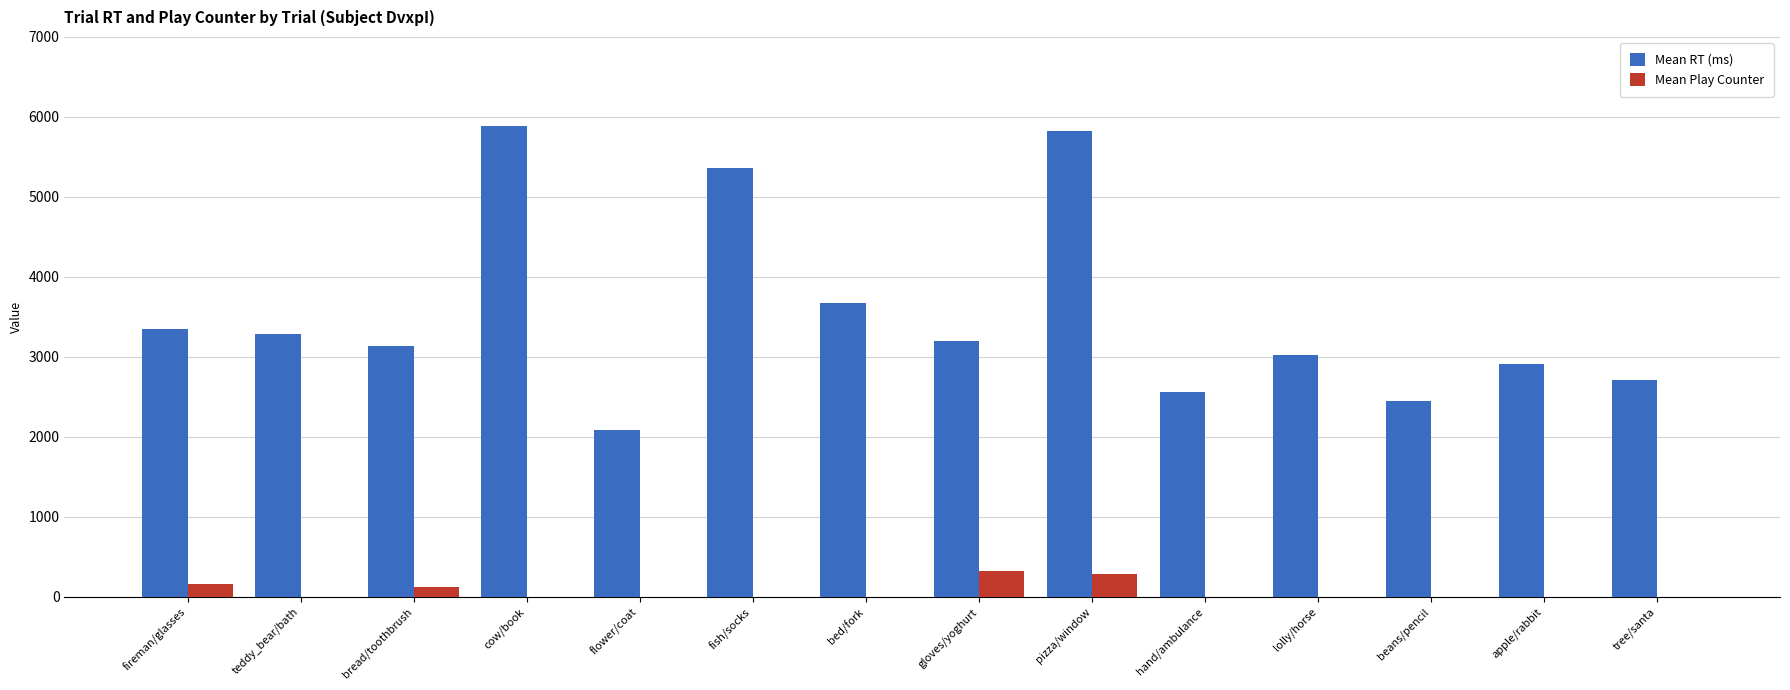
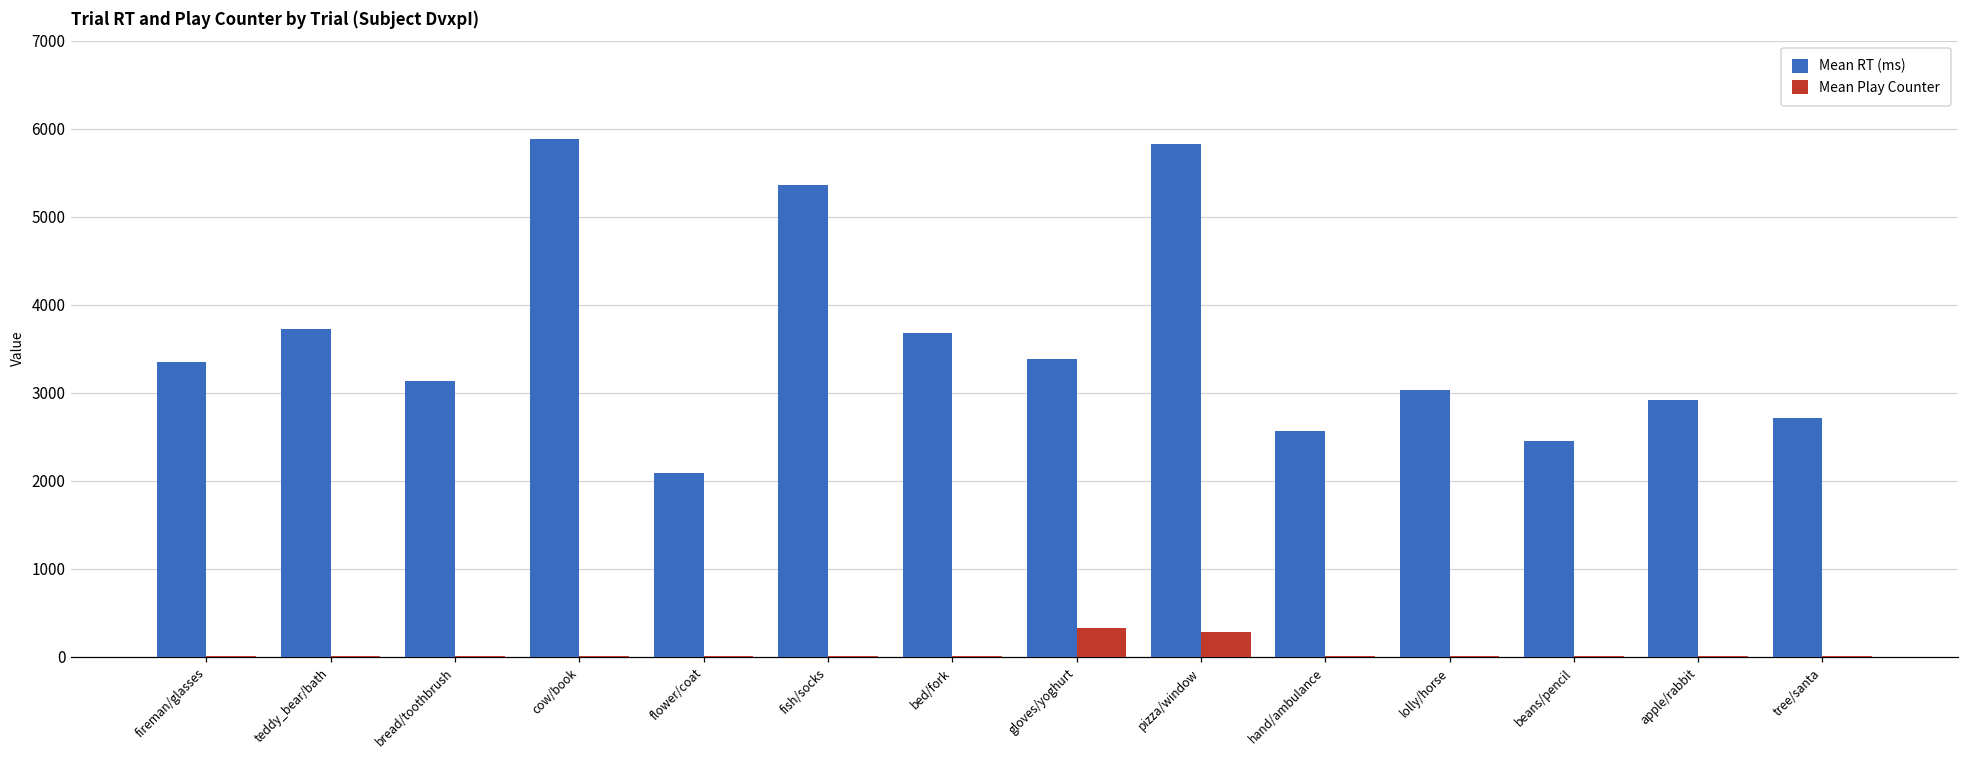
Mean Play Counter, fireman/glasses: 200 -> 0
Mean RT (ms), teddy_bear/bath: 3300 -> 3700
Mean Play Counter, bread/toothbrush: 100 -> 0
Mean RT (ms), gloves/yoghurt: 3200 -> 3400
